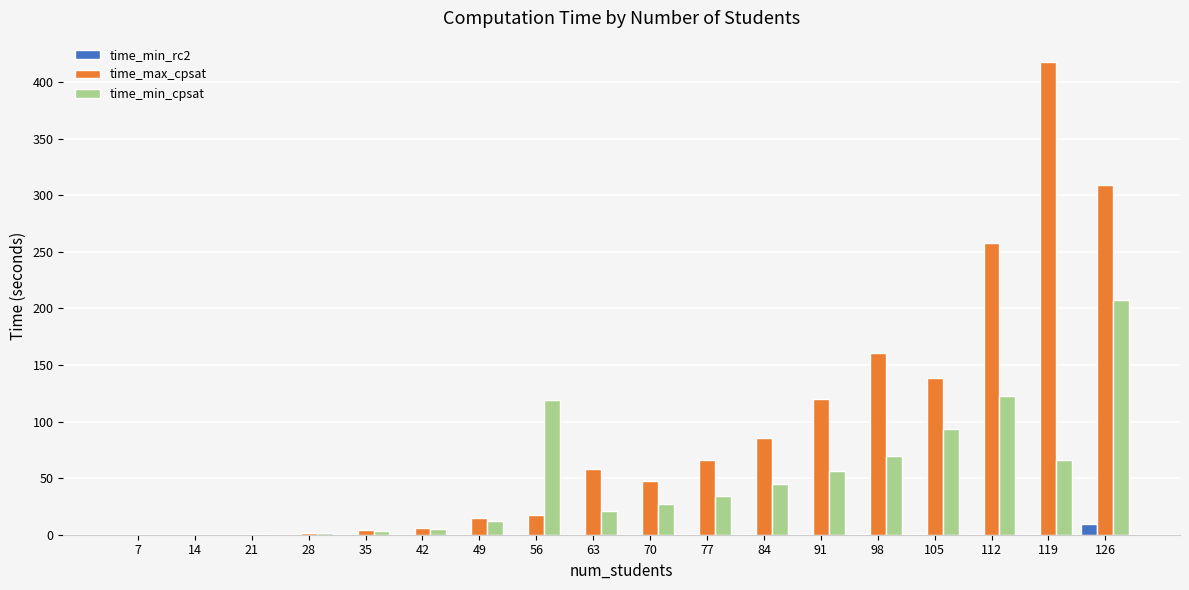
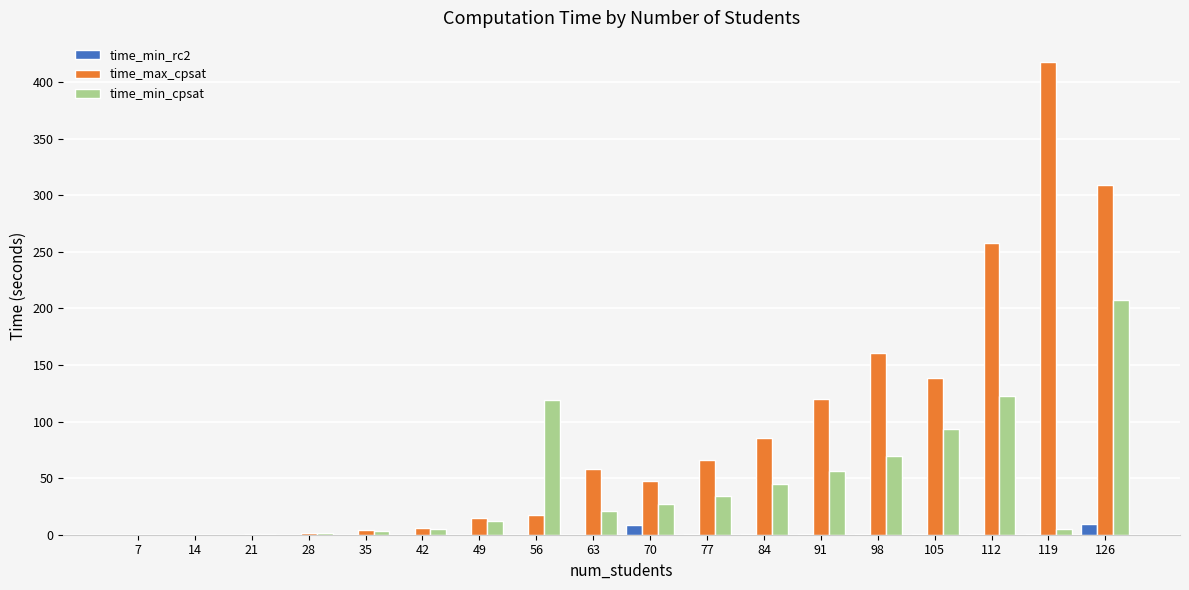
time_min_rc2, 70: 0 -> 9
time_min_cpsat, 119: 66 -> 5
